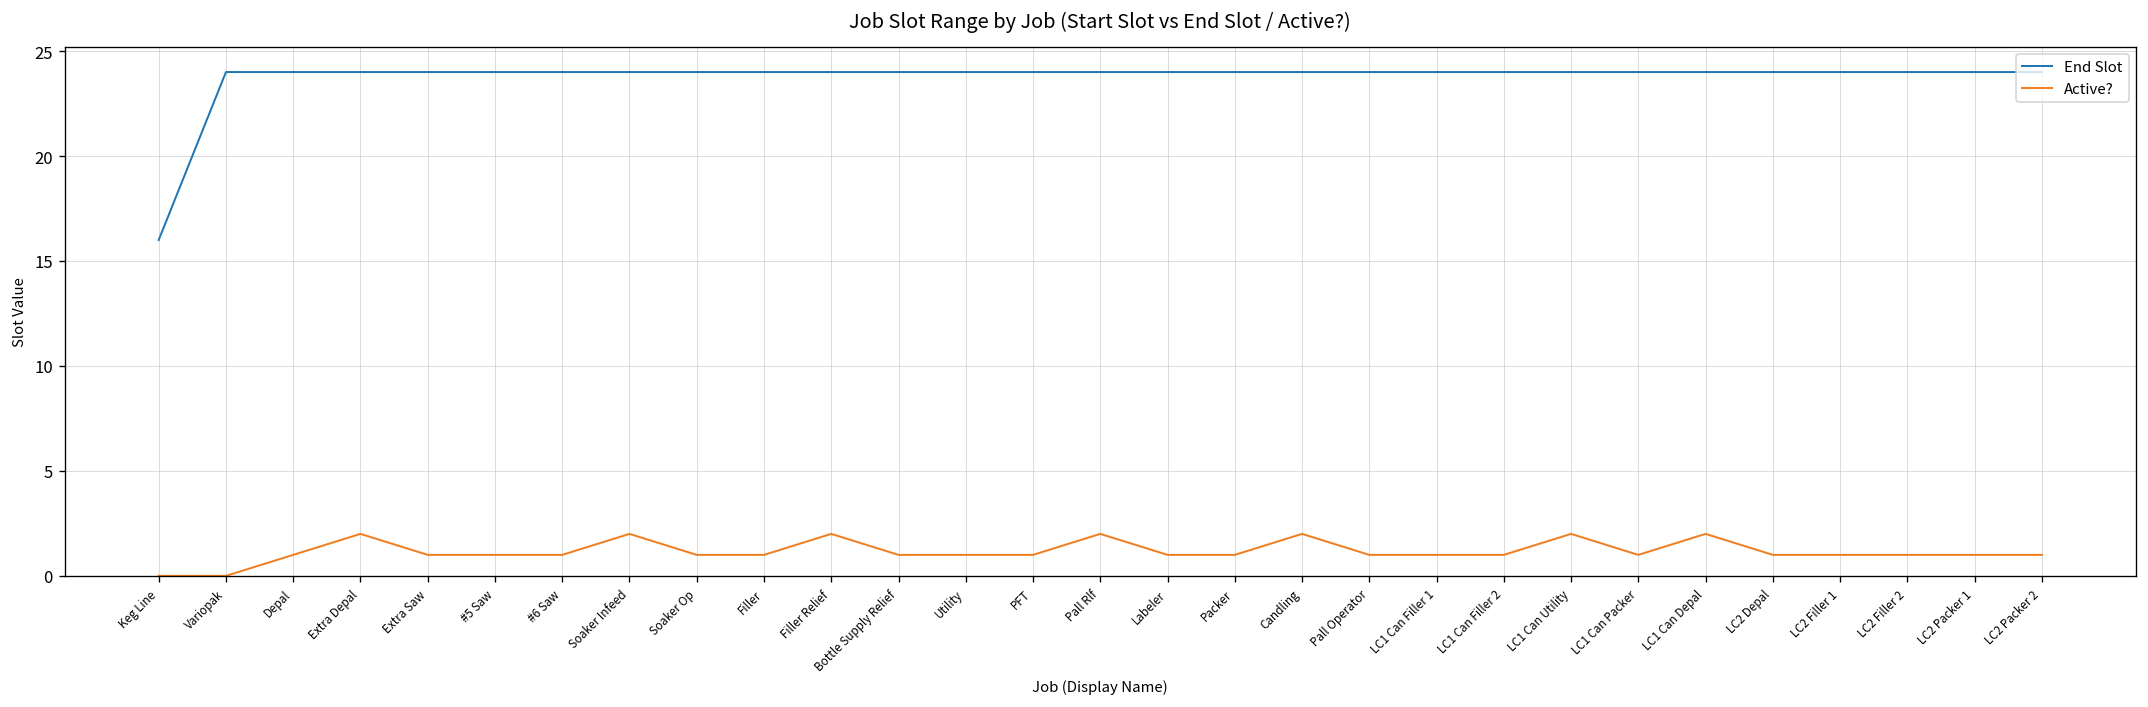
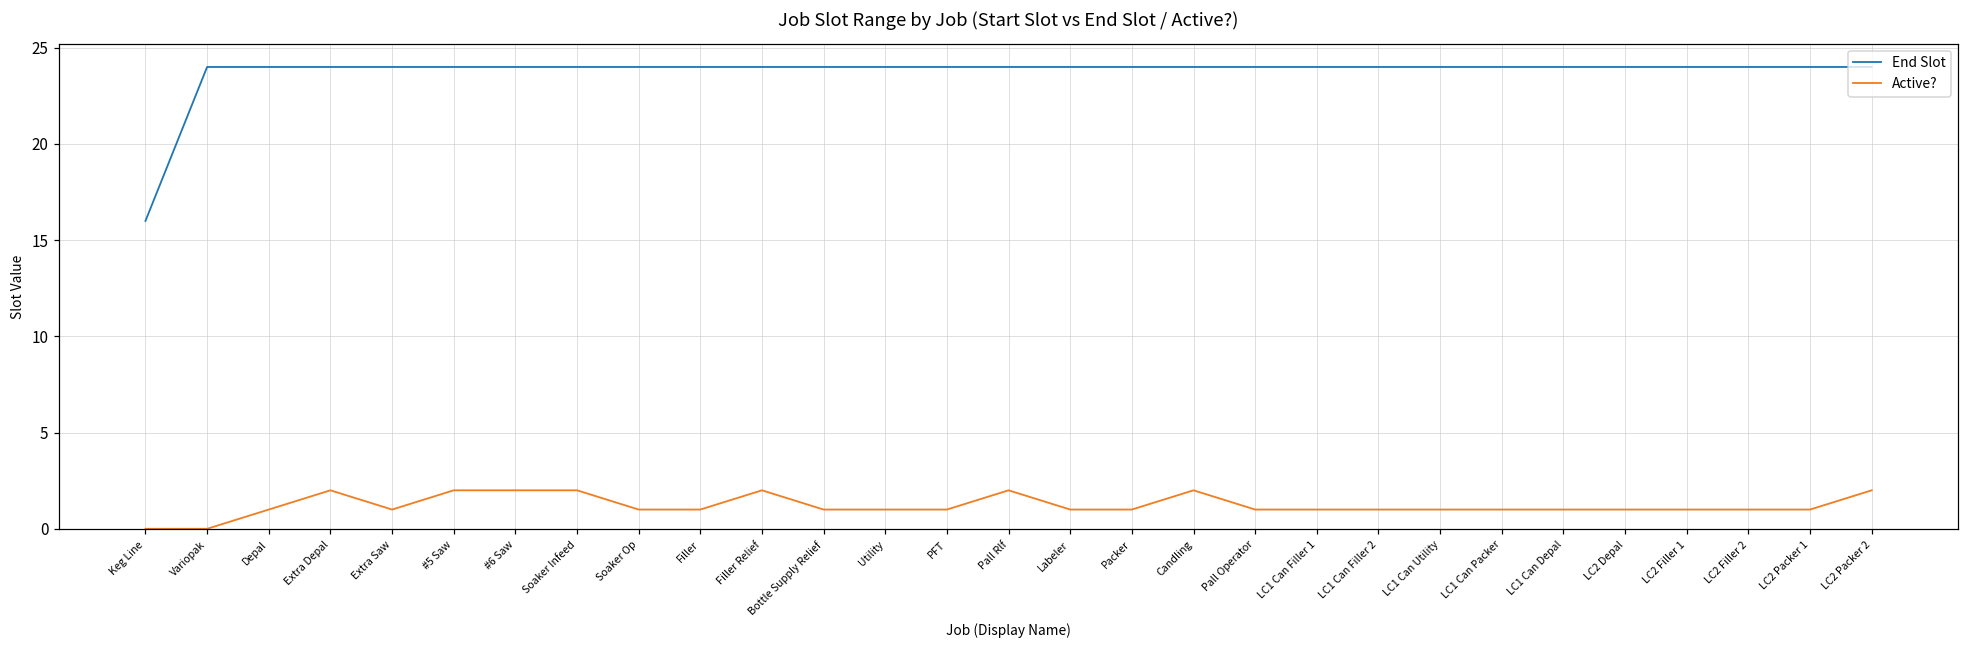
Active?, #5 Saw: 1 -> 2
Active?, #6 Saw: 1 -> 2
Active?, LC1 Can Utility: 2 -> 1
Active?, LC1 Can Depal: 2 -> 1
Active?, LC2 Packer 2: 1 -> 2
